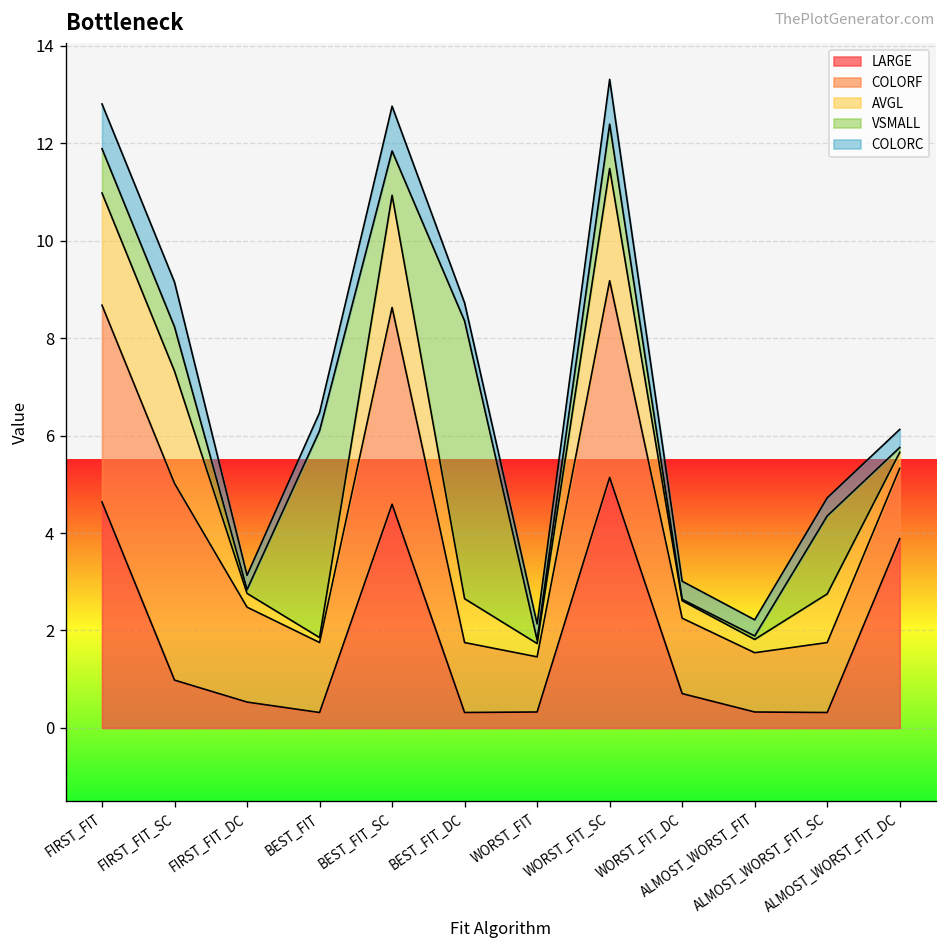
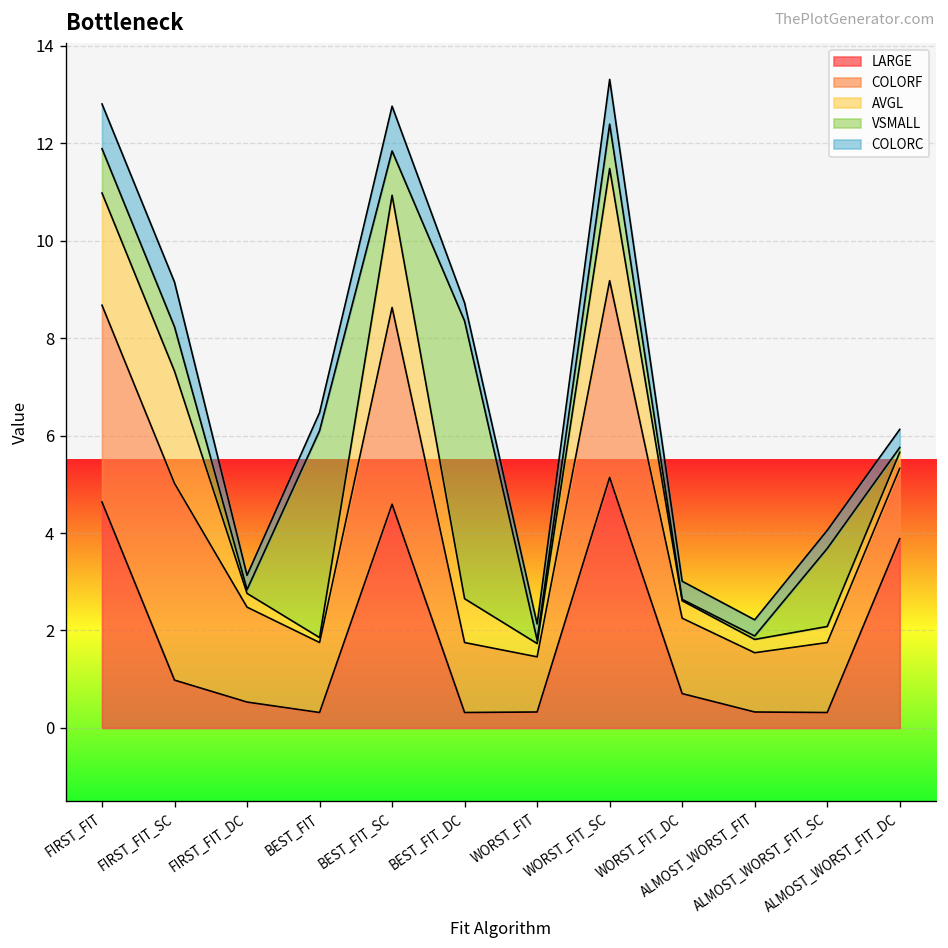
AVGL, ALMOST_WORST_FIT_SC: 1.0 -> 0.3
